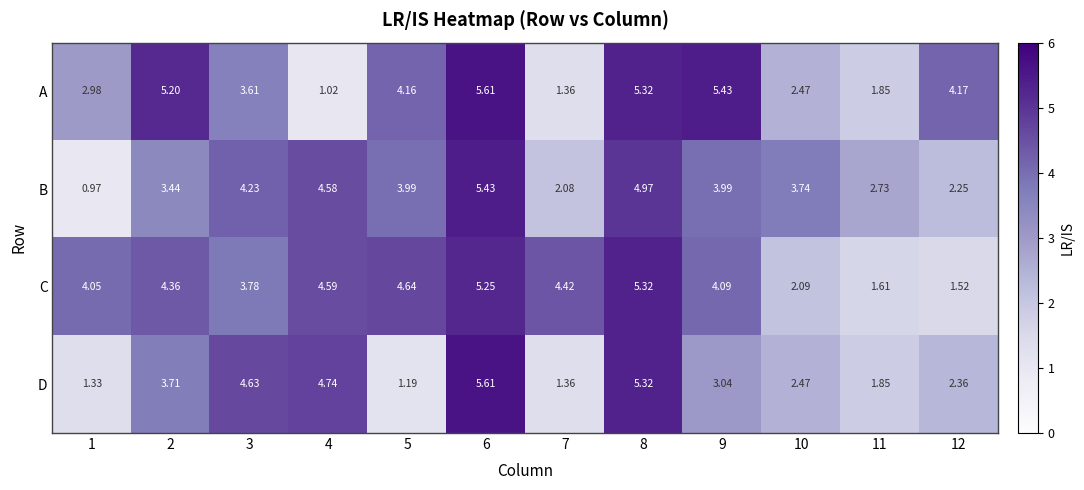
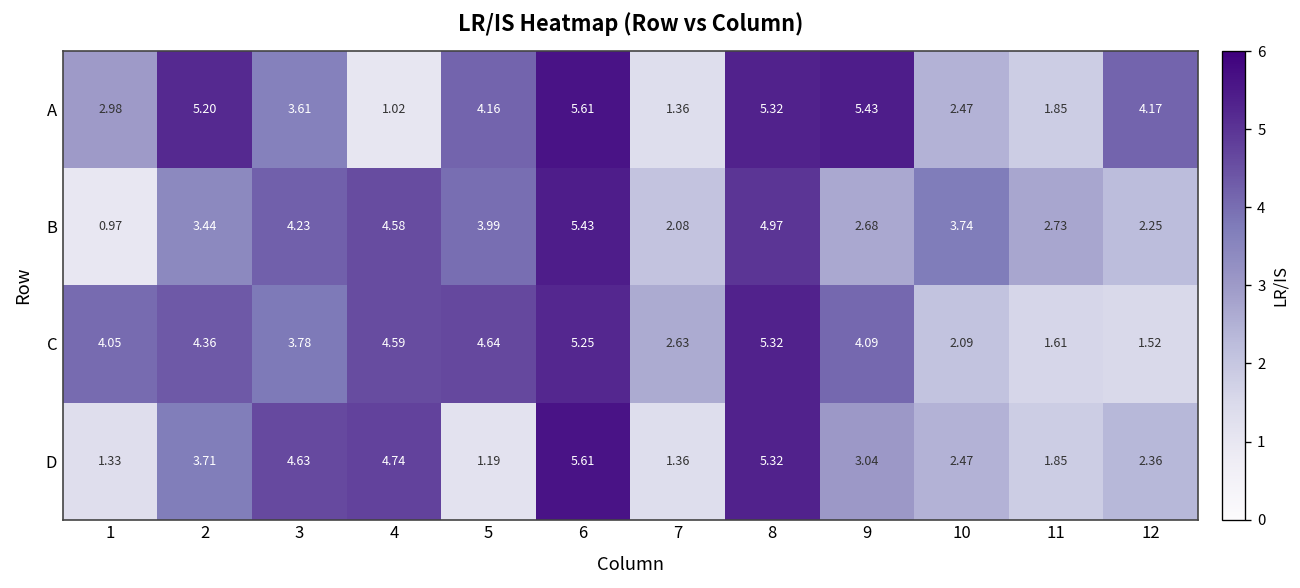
B, 9: 3.99 -> 2.68
C, 7: 4.42 -> 2.63
